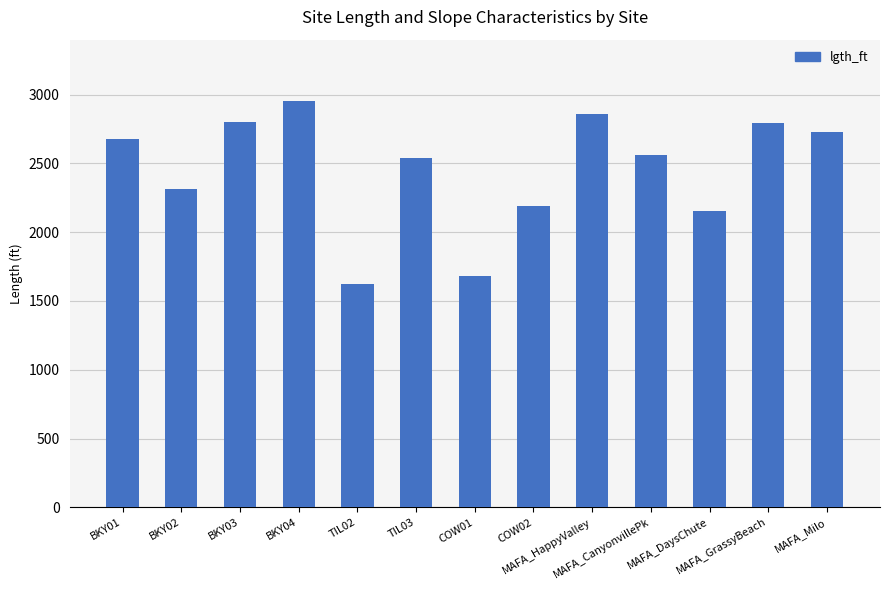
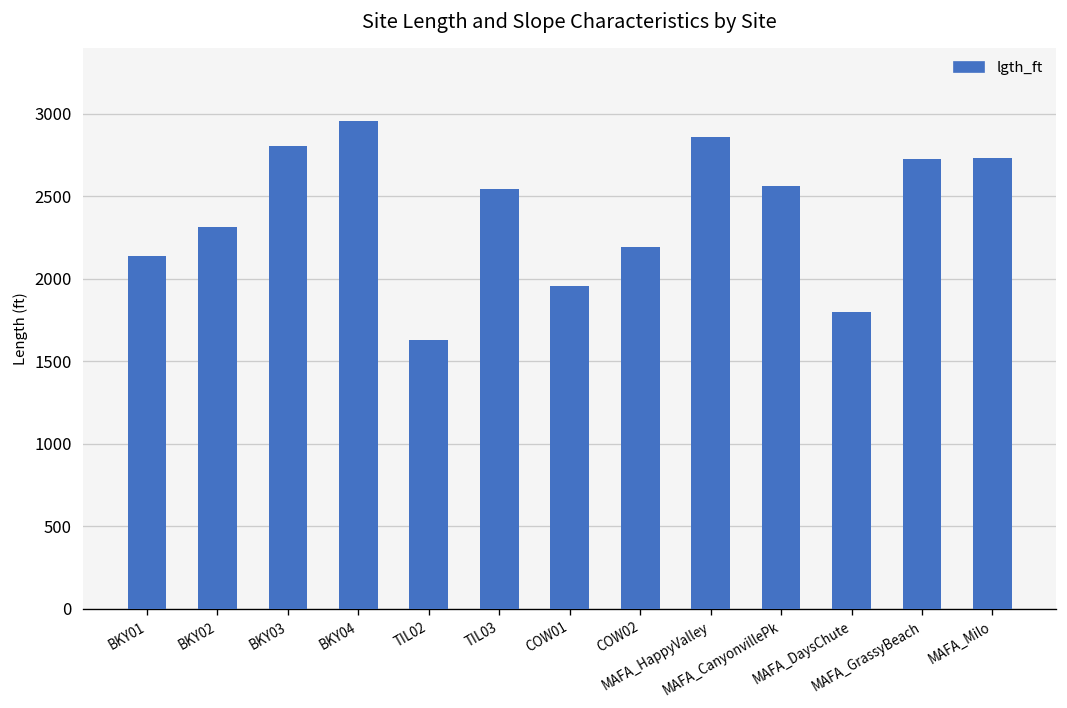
BKY01: 2680 -> 2140
COW01: 1680 -> 1960
MAFA_DaysChute: 2150 -> 1800
MAFA_GrassyBeach: 2800 -> 2730
